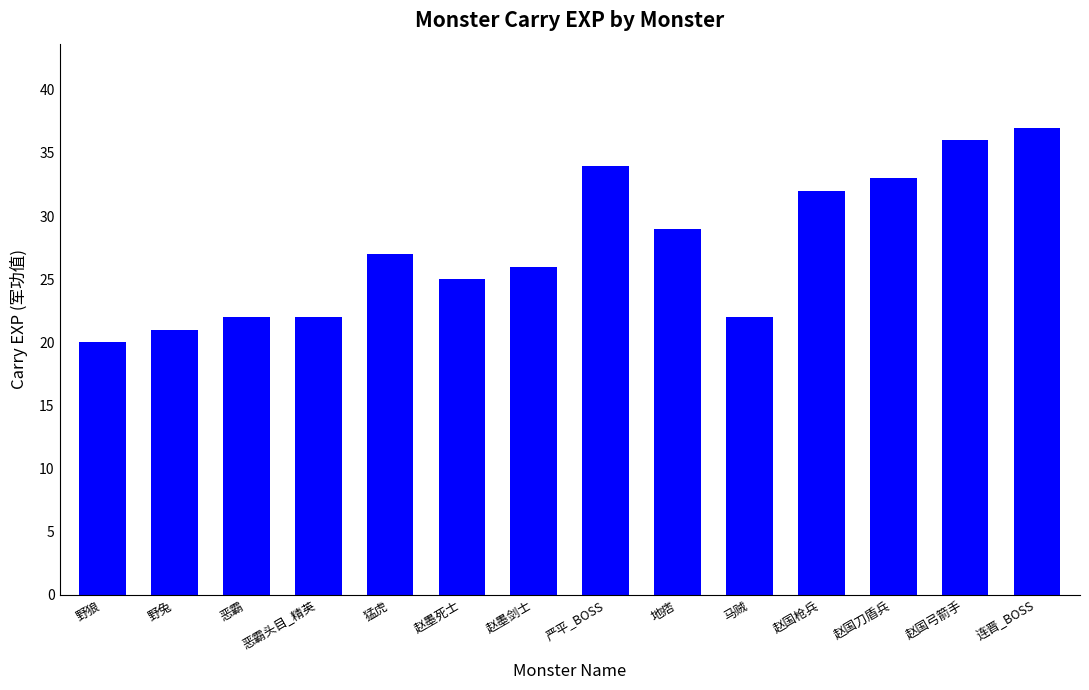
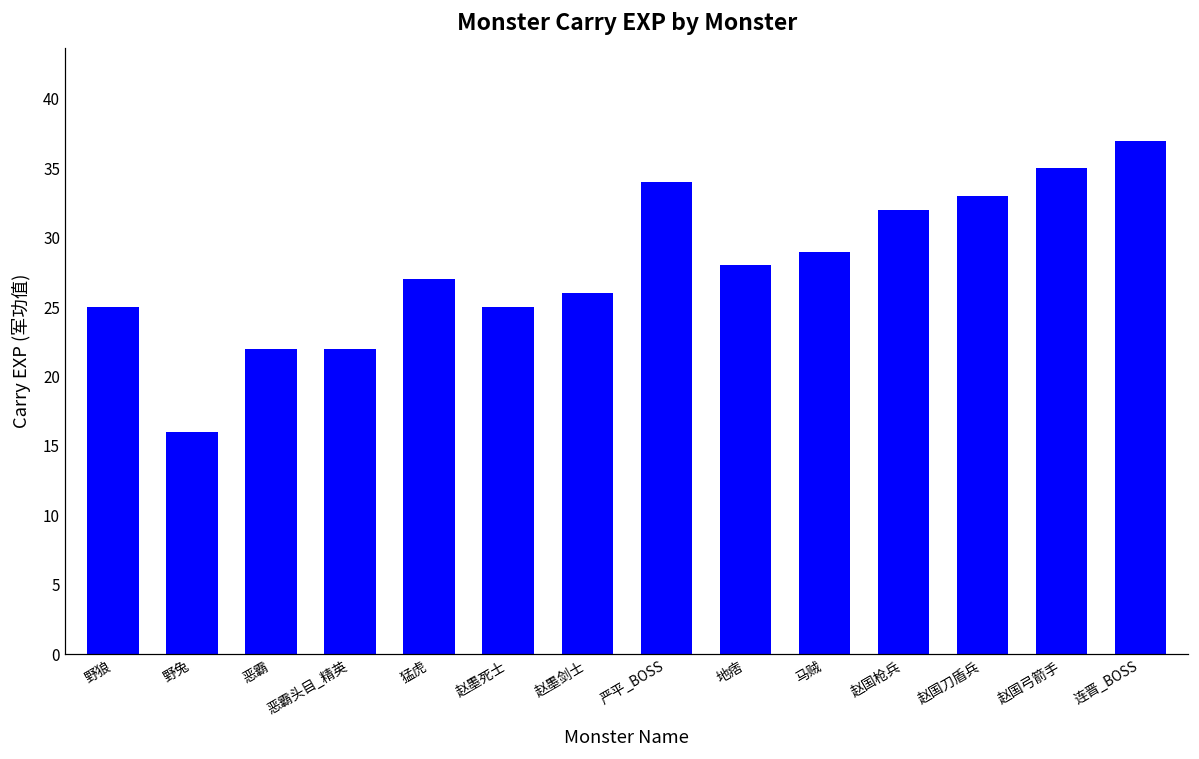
野狼: 20 -> 25
野兔: 21 -> 16
地痞: 29 -> 28
马贼: 22 -> 29
赵国弓箭手: 36 -> 35
